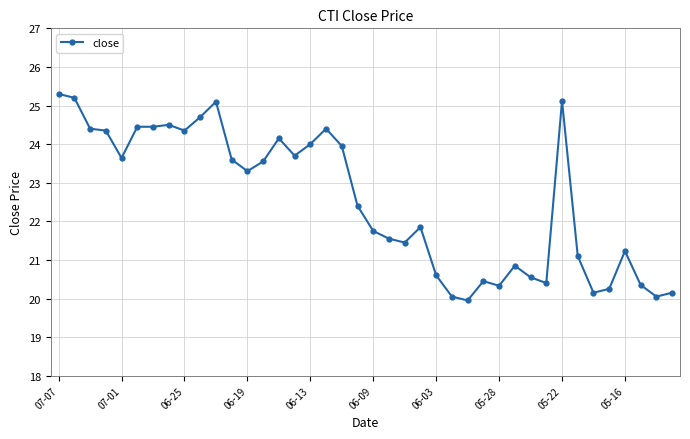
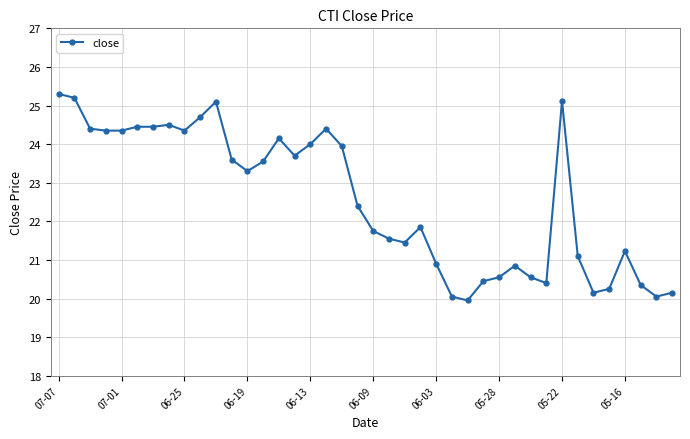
07-01: 23.6 -> 24.4
06-03: 20.6 -> 20.9
05-28: 20.3 -> 20.6
